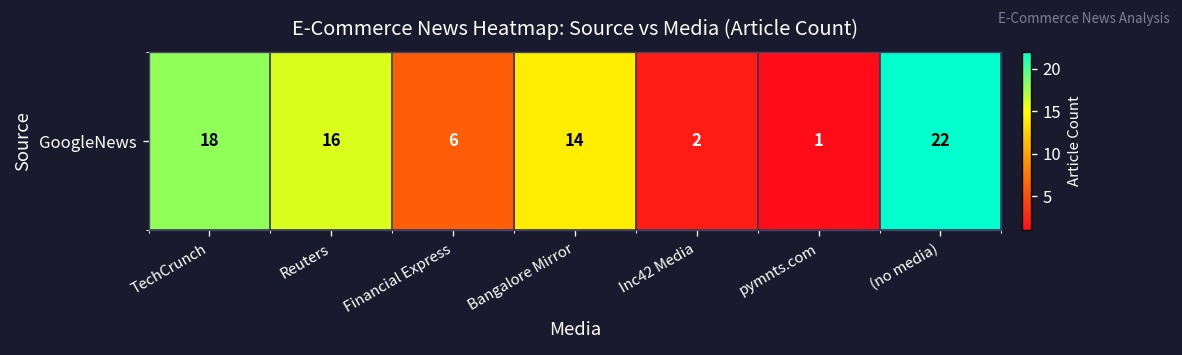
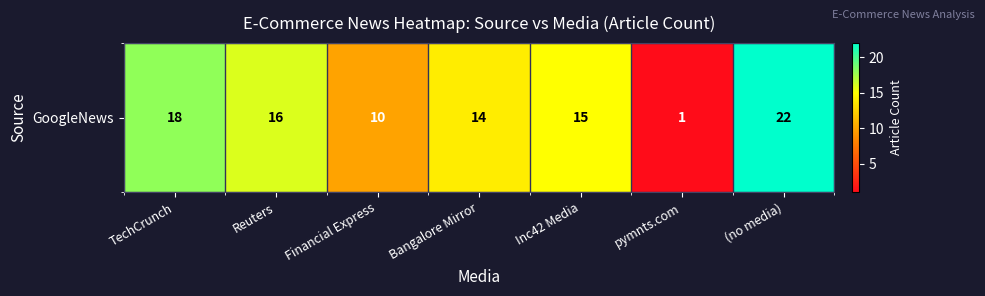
GoogleNews, Financial Express: 6 -> 10
GoogleNews, Inc42 Media: 2 -> 15
